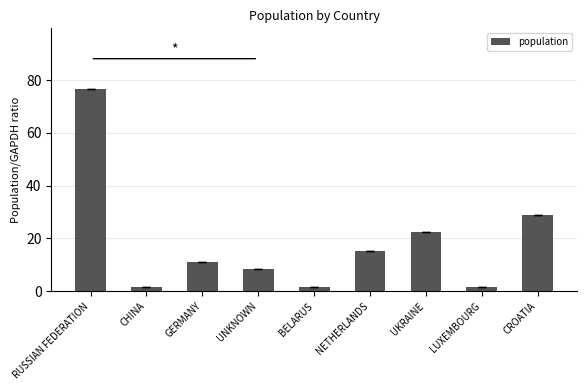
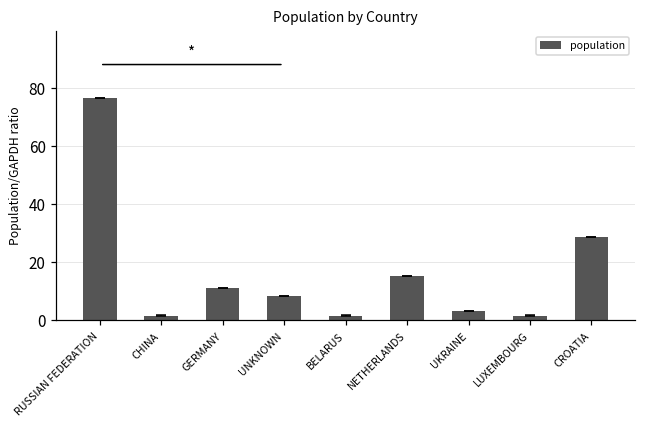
population, UKRAINE: 23 -> 3
